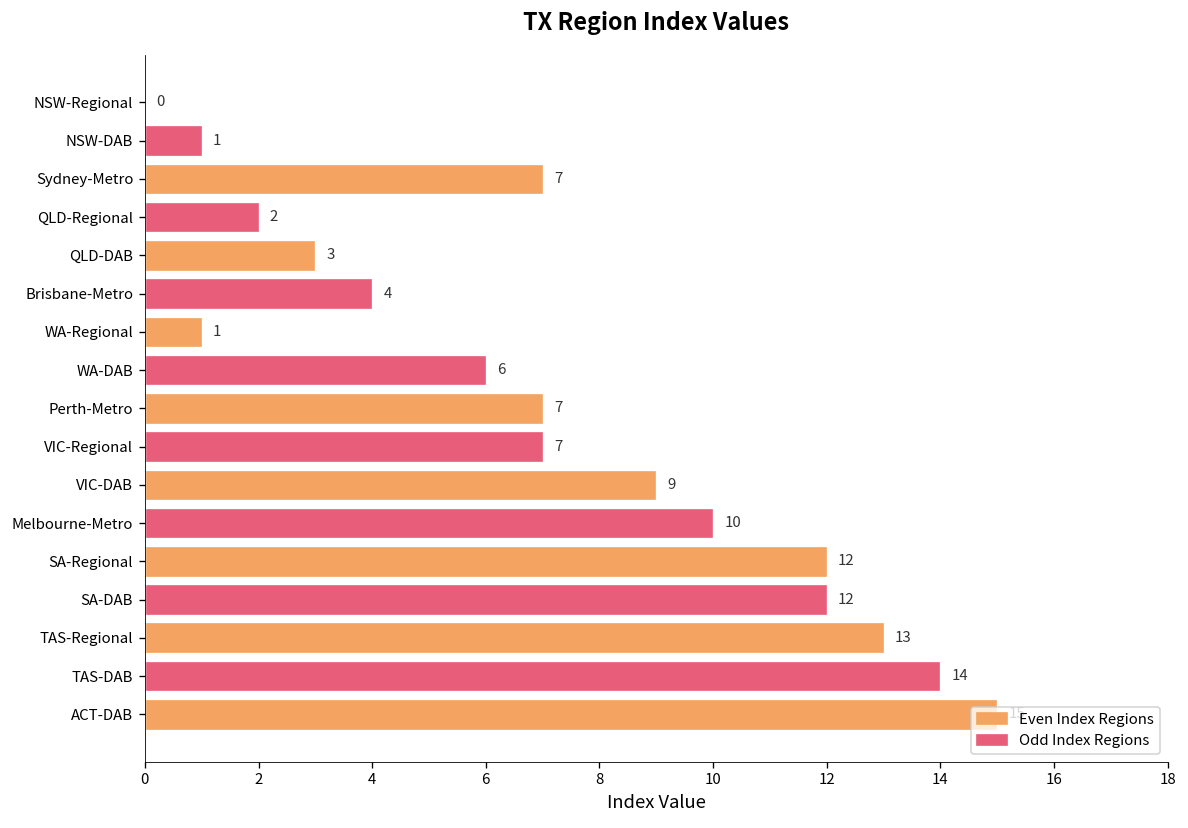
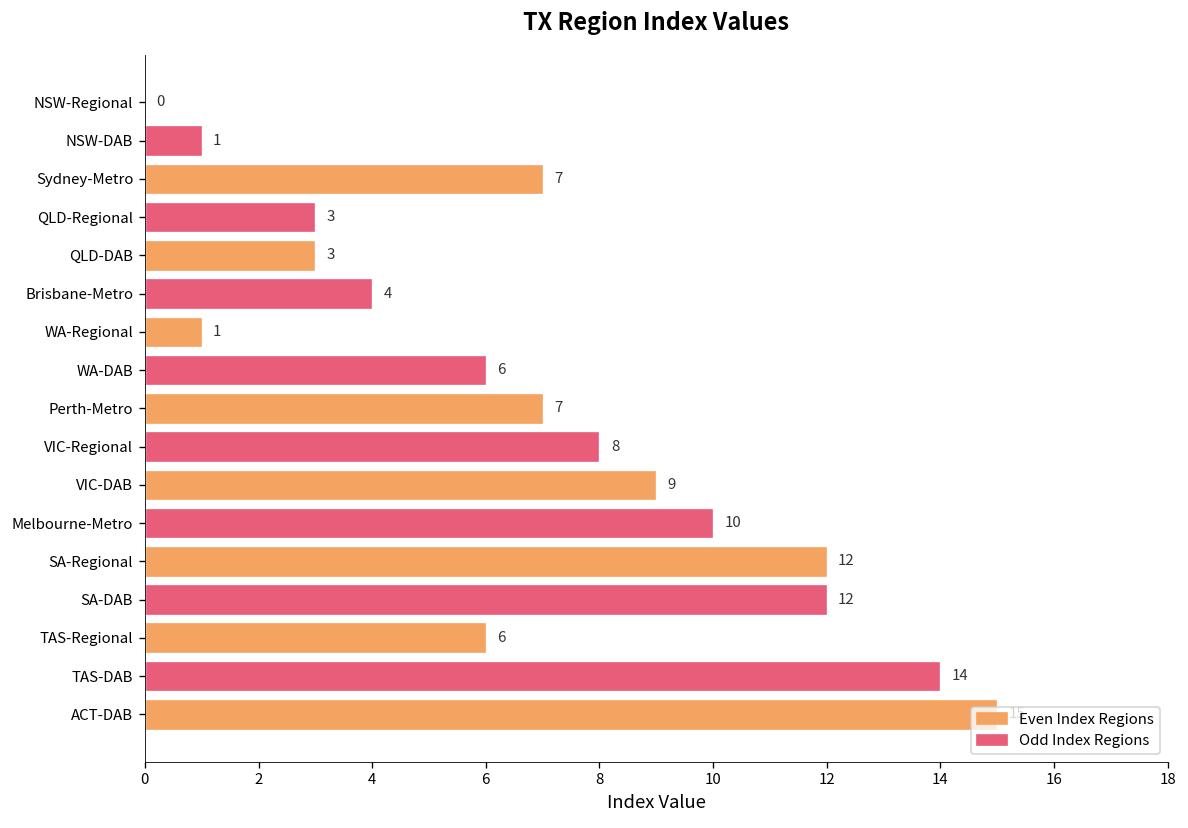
QLD-Regional: 2 -> 3
VIC-Regional: 7 -> 8
TAS-Regional: 13 -> 6
